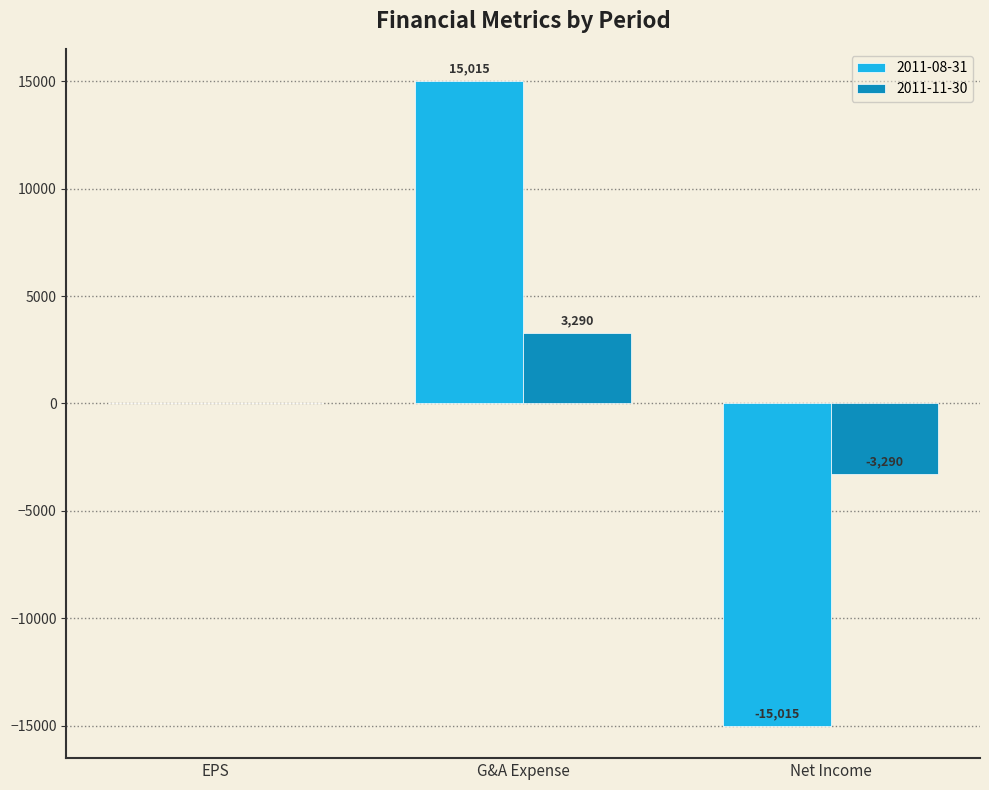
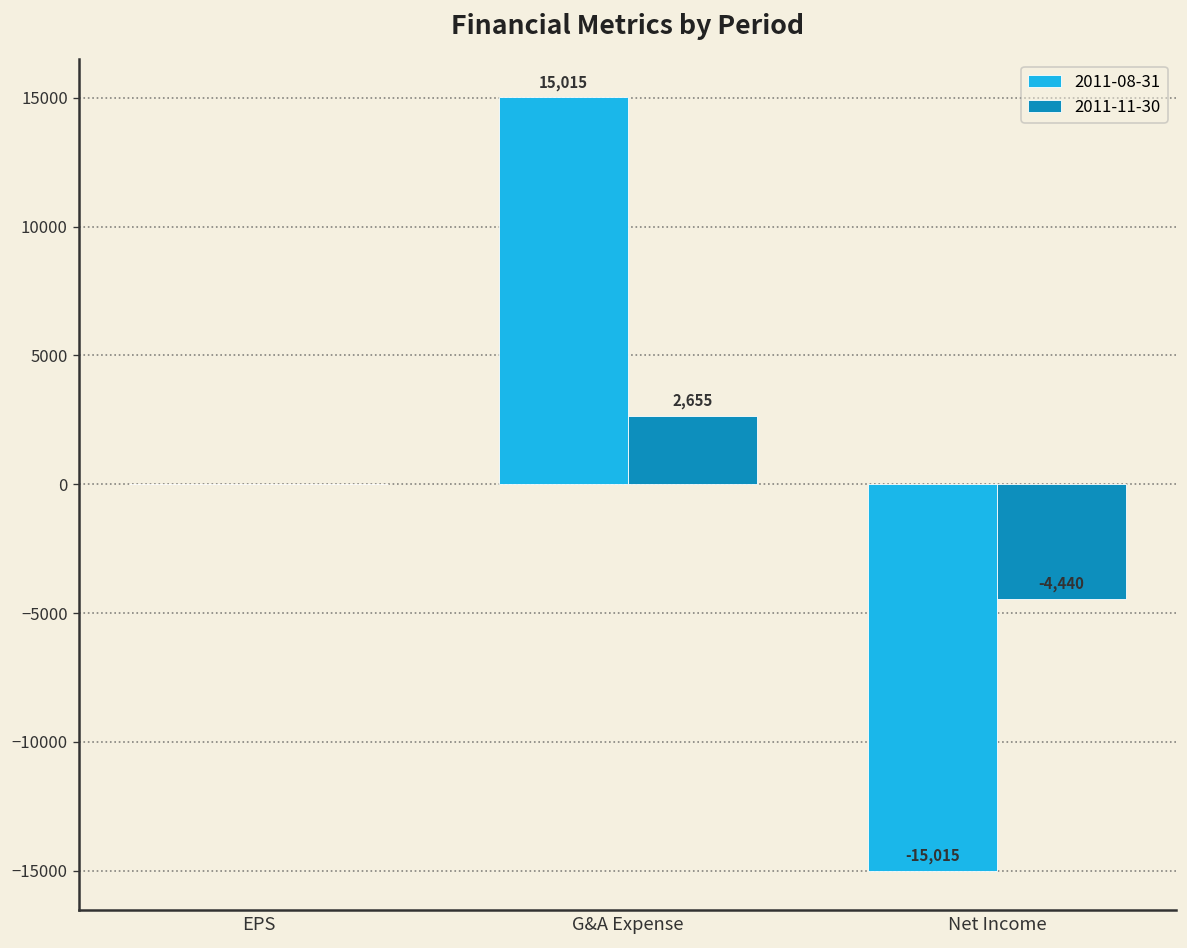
2011-11-30, G&A Expense: 3,290 -> 2,655
2011-11-30, Net Income: -3,290 -> -4,440
